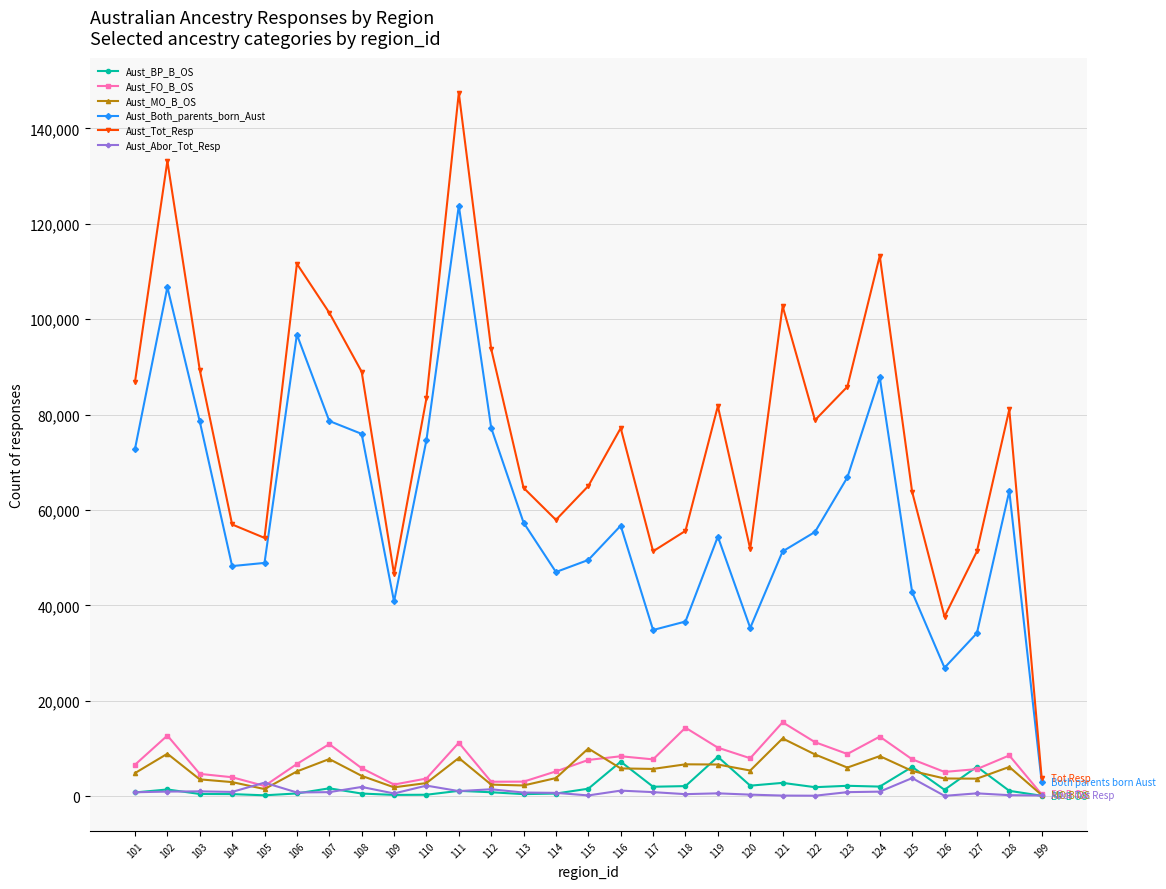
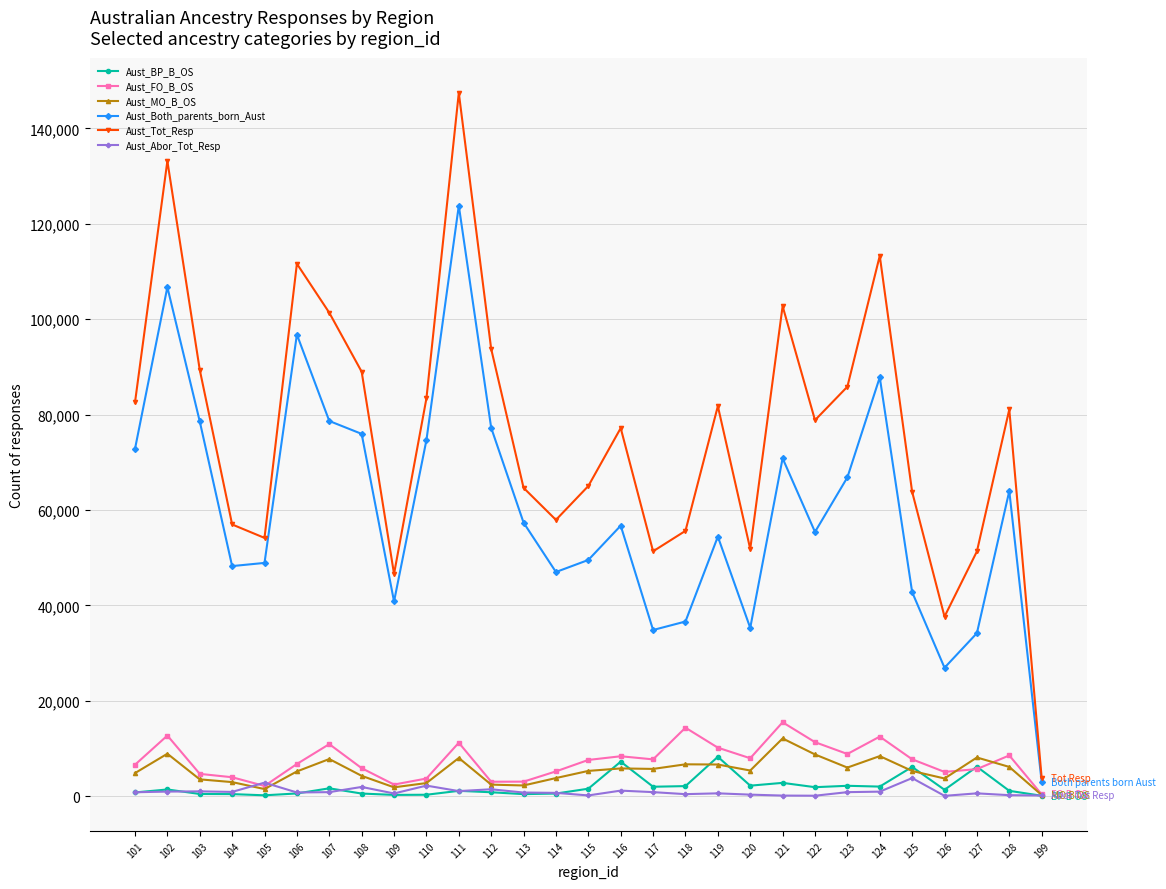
Aust_Tot_Resp, 101: 87,000 -> 83,000
Aust_MO_B_OS, 115: 10,000 -> 5,000
Aust_Both_parents_born_Aust, 121: 51,000 -> 71,000
Aust_MO_B_OS, 127: 4,000 -> 8,000
